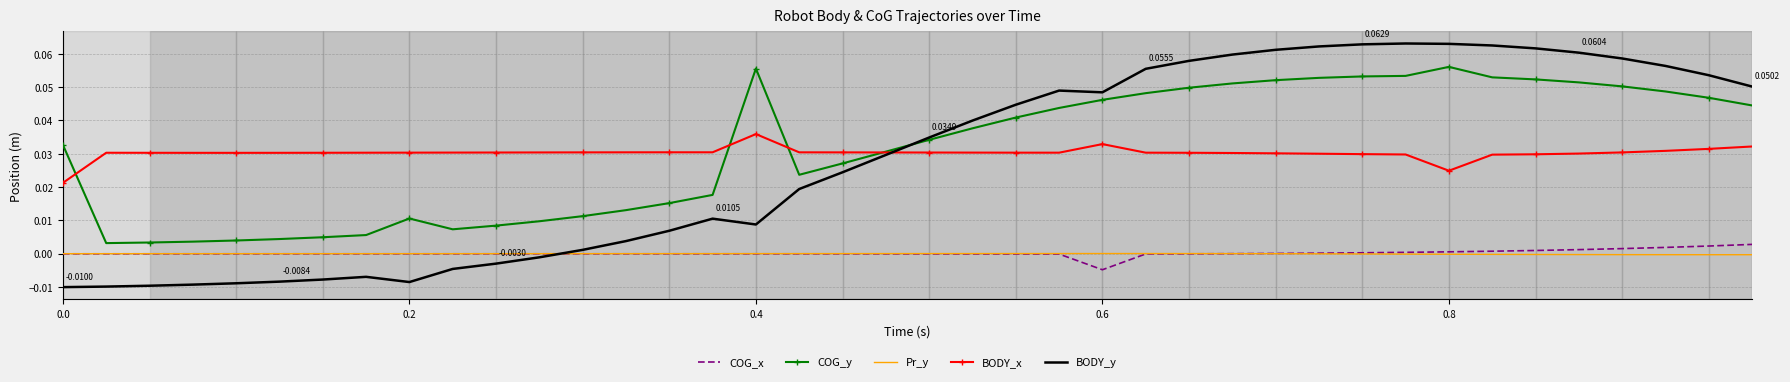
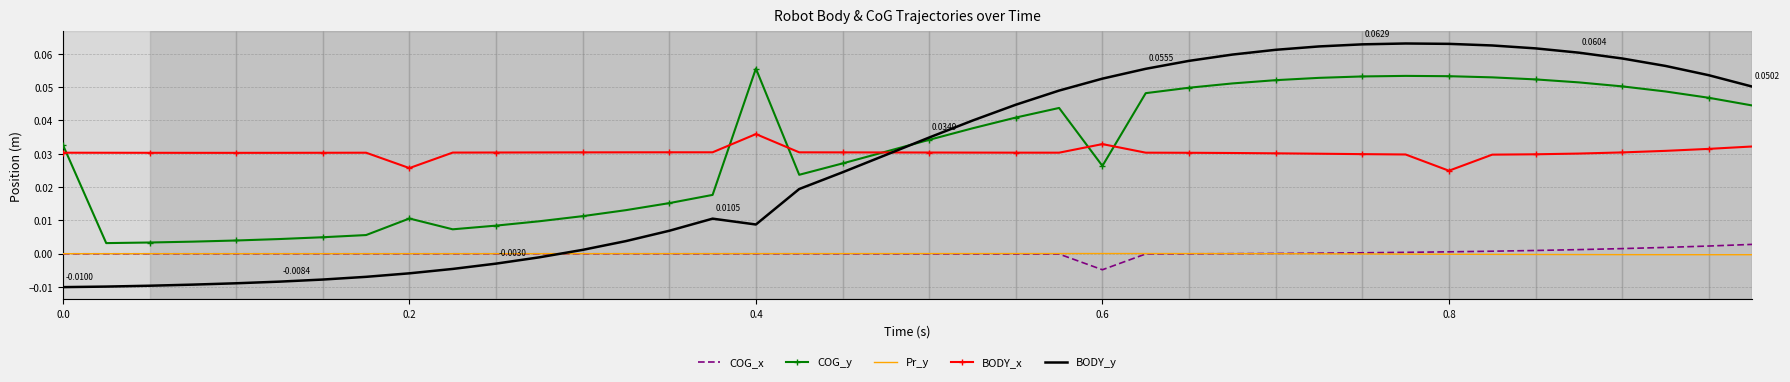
BODY_x, 0.0: 0.021 -> 0.030
BODY_x, 0.2: 0.030 -> 0.026
BODY_y, 0.2: -0.009 -> -0.006
COG_y, 0.6: 0.046 -> 0.026
BODY_y, 0.6: 0.048 -> 0.053
COG_y, 0.8: 0.056 -> 0.053
